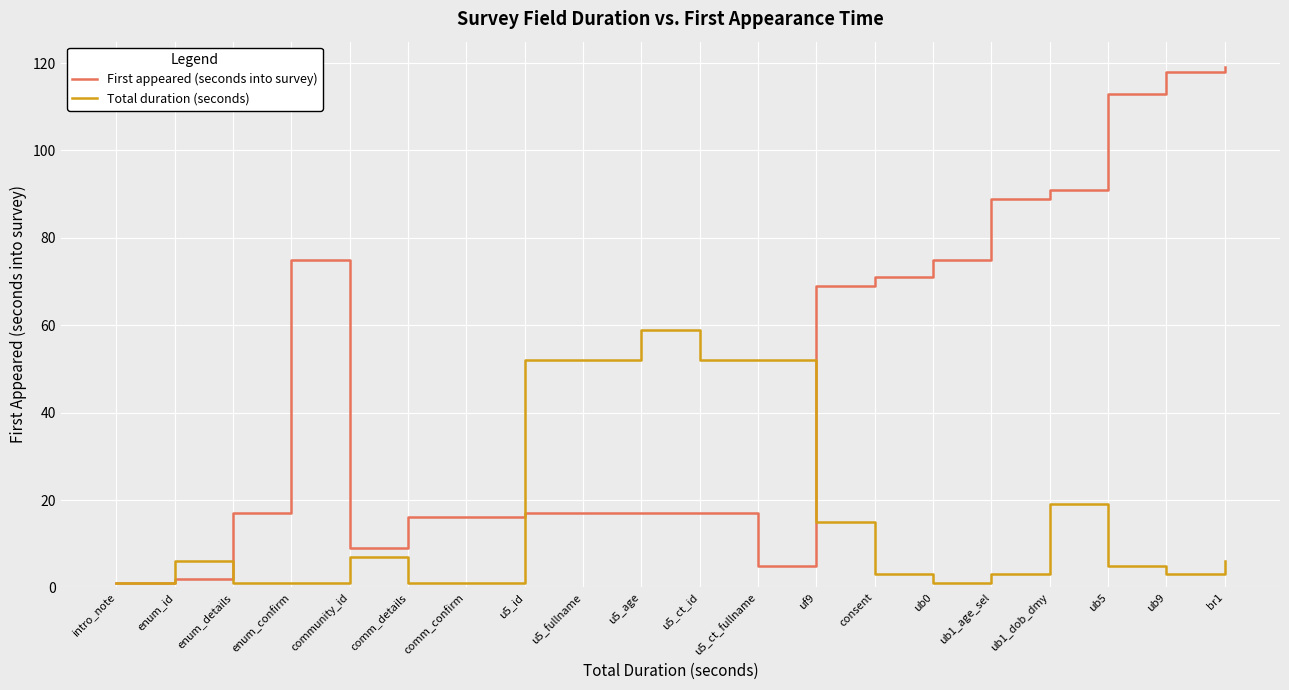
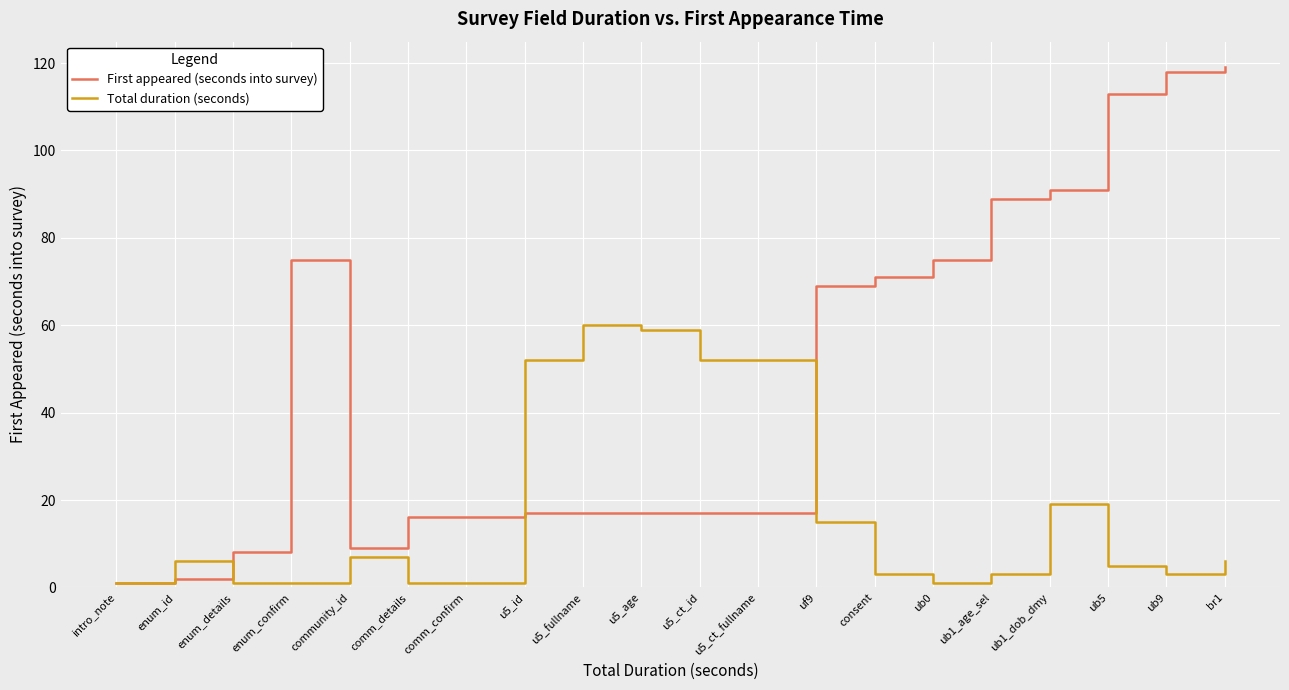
First appeared (seconds into survey), enum_details: 17 -> 8
Total duration (seconds), u5_fullname: 52 -> 60
First appeared (seconds into survey), u5_ct_fullname: 5 -> 17
